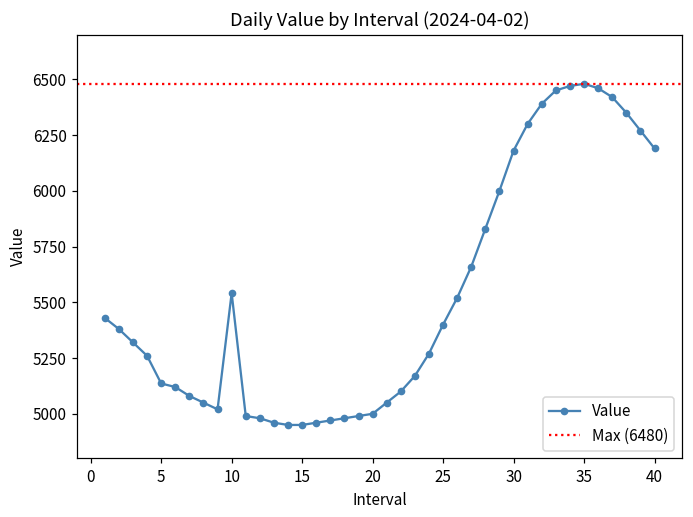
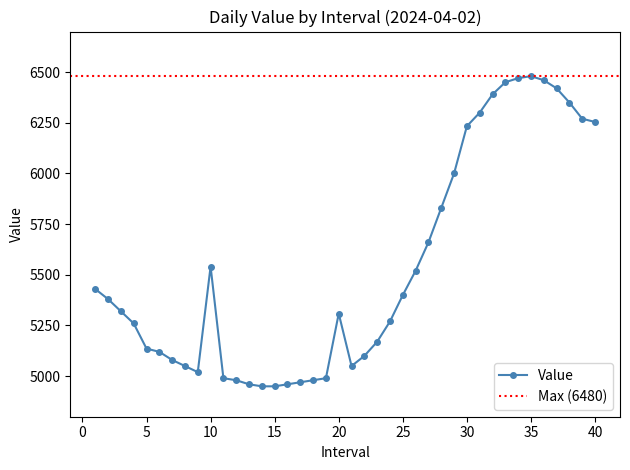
20: 5000 -> 5310
30: 6180 -> 6230
40: 6190 -> 6250
